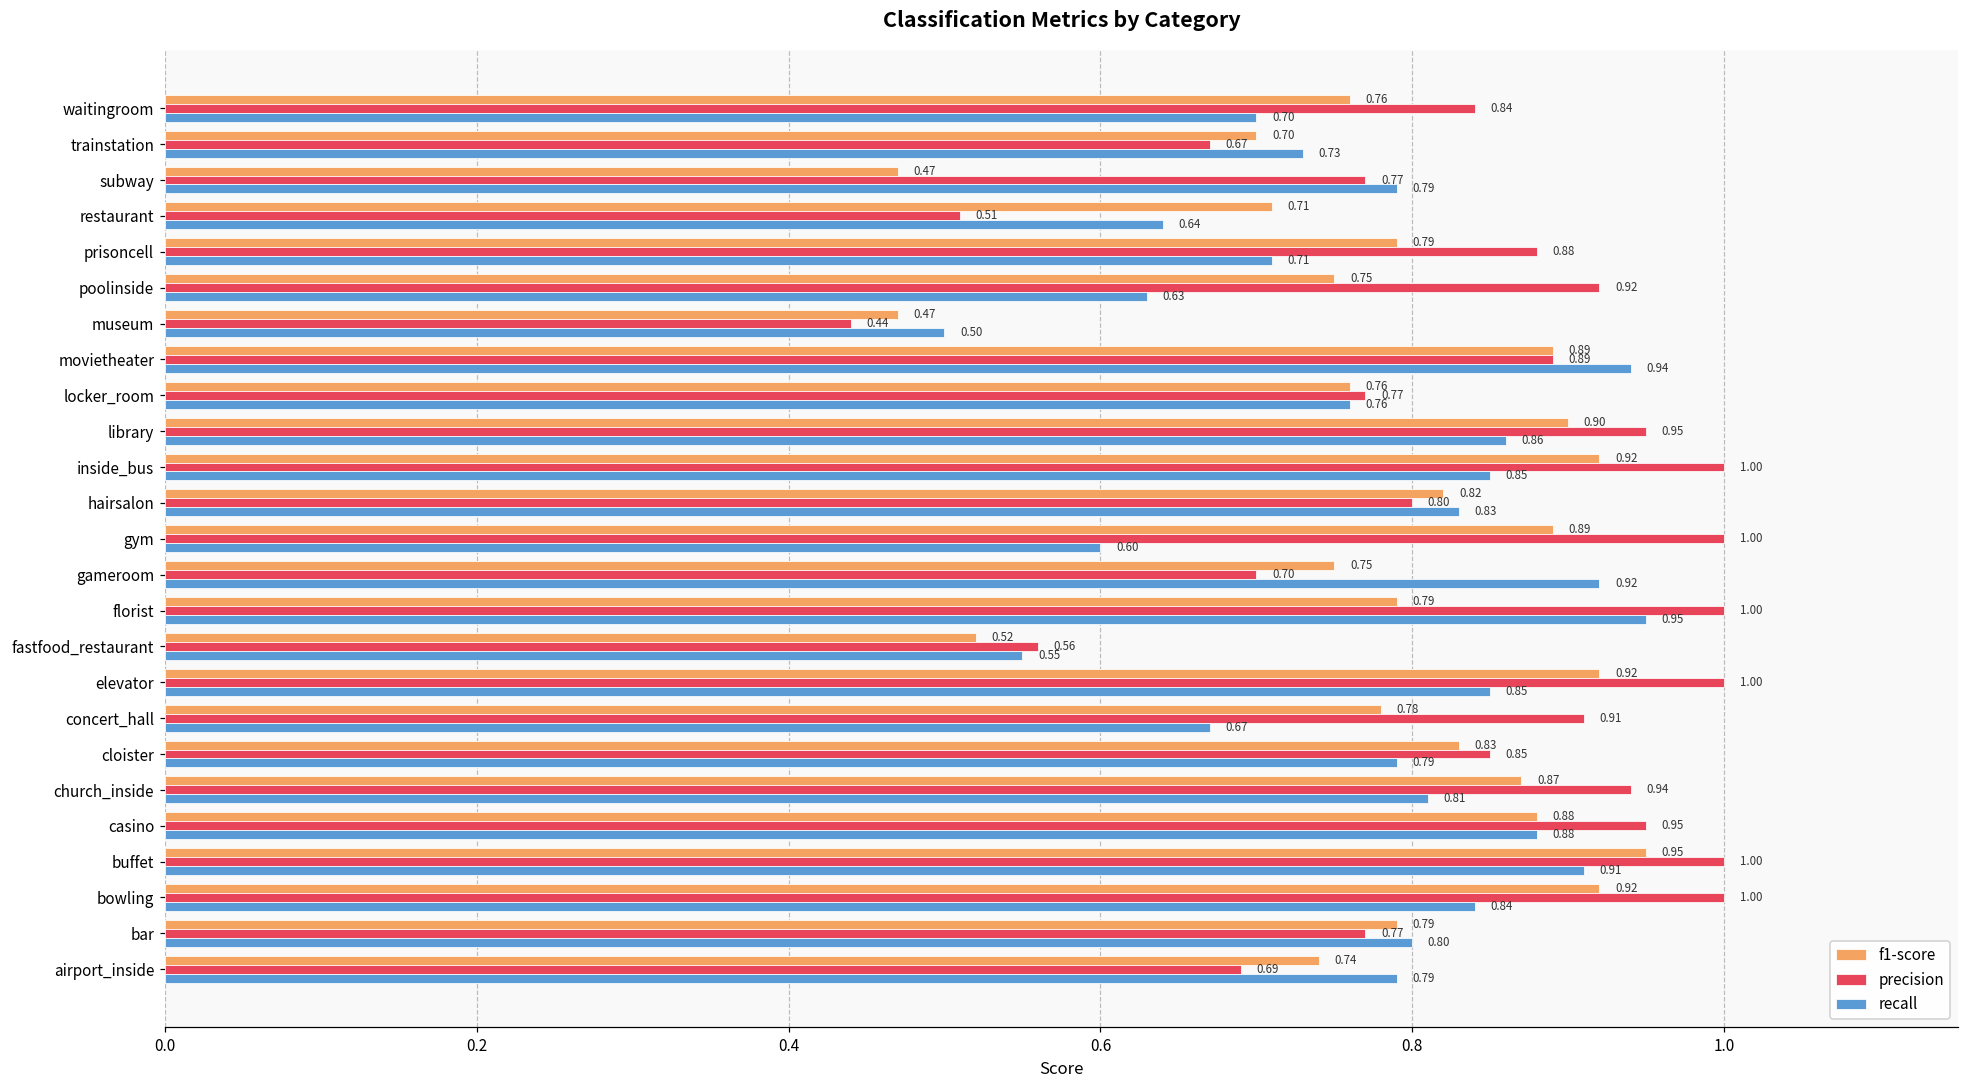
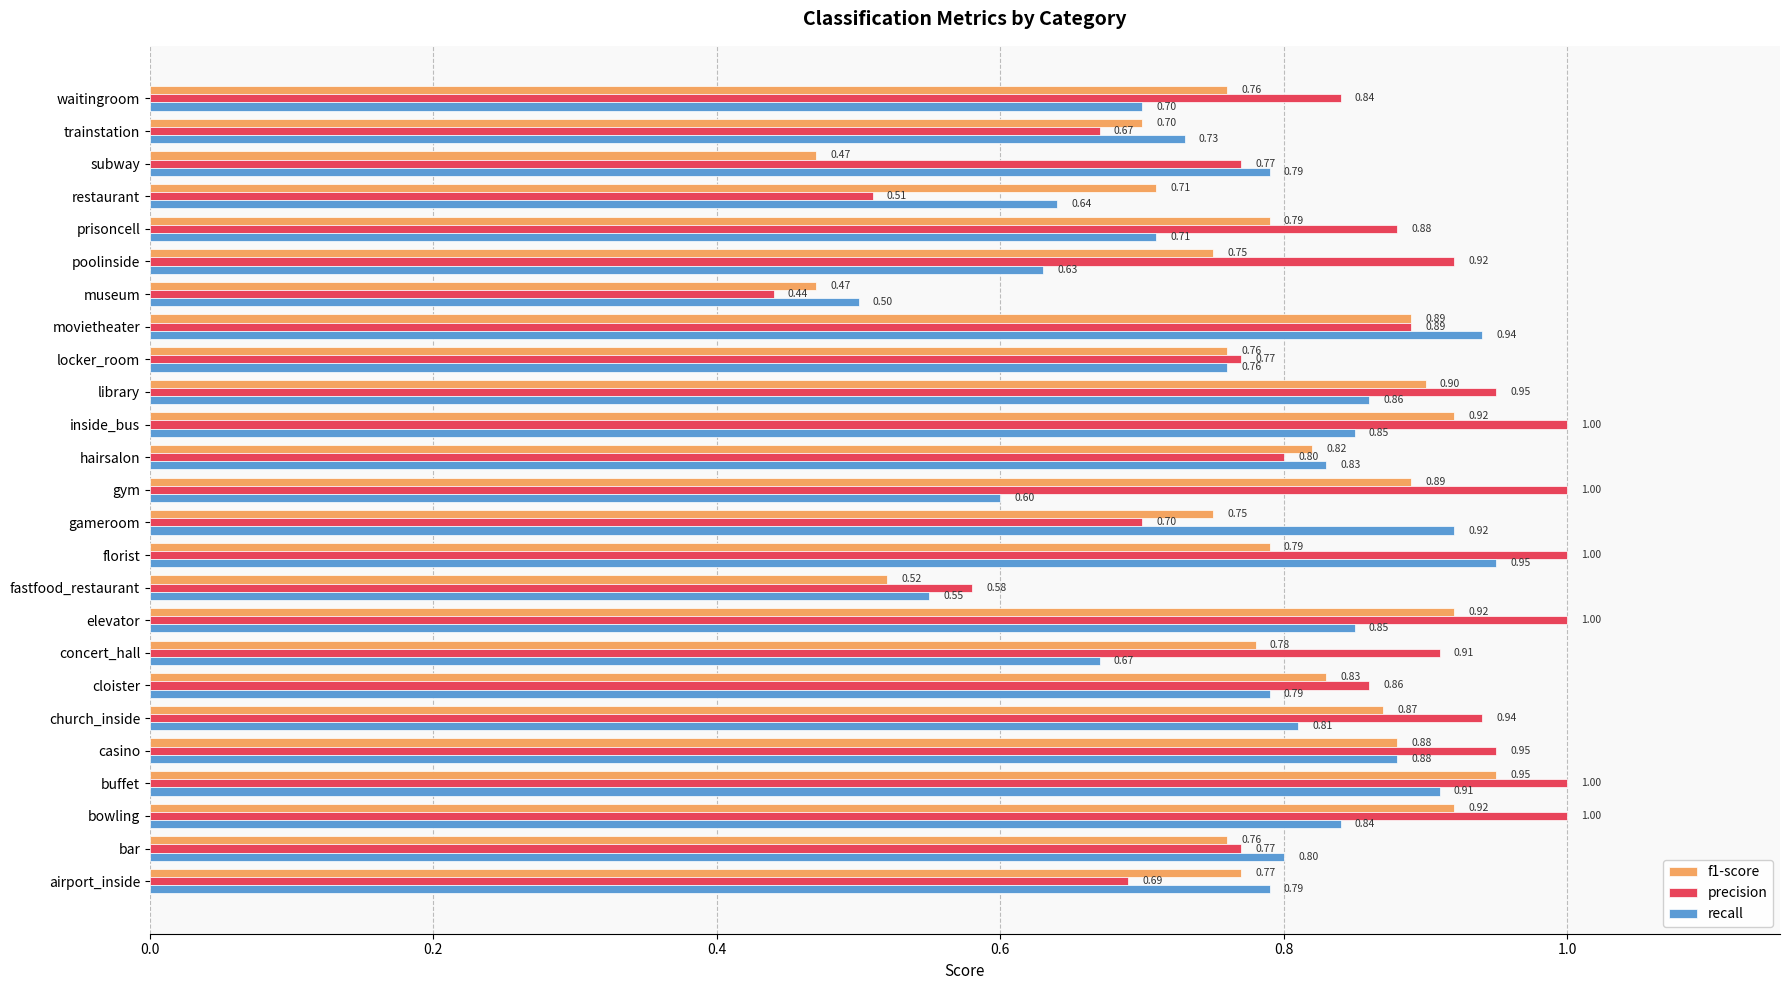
precision, fastfood_restaurant: 0.56 -> 0.58
precision, cloister: 0.85 -> 0.86
f1-score, bar: 0.79 -> 0.76
f1-score, airport_inside: 0.74 -> 0.77
